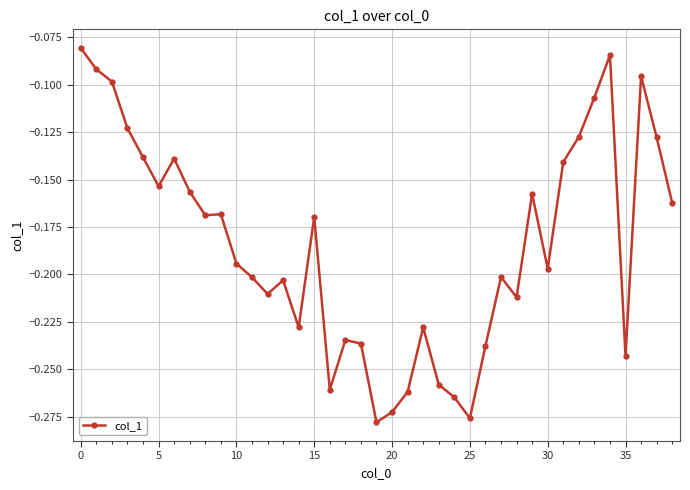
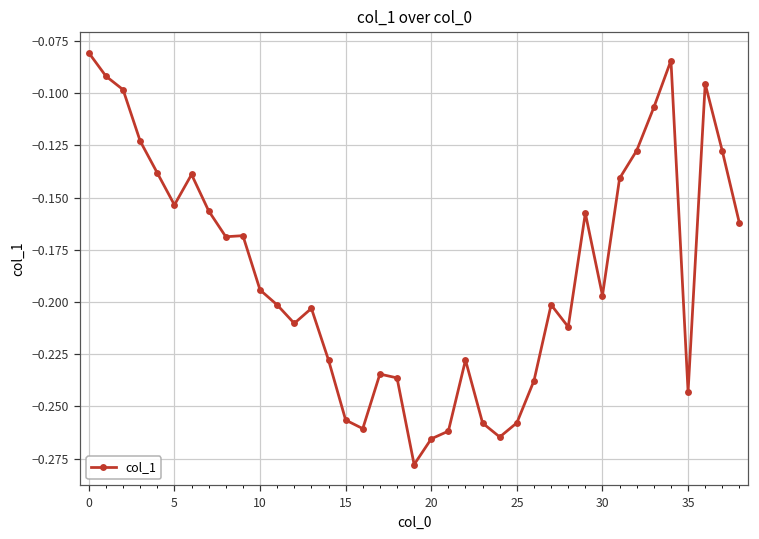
15: -0.170 -> -0.257
20: -0.272 -> -0.266
25: -0.276 -> -0.258
